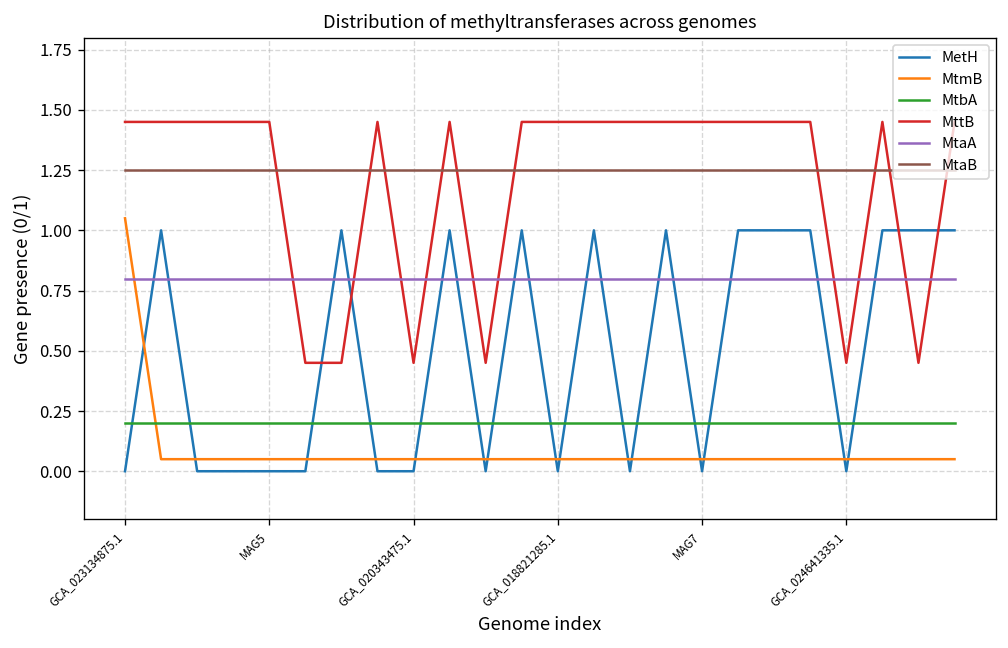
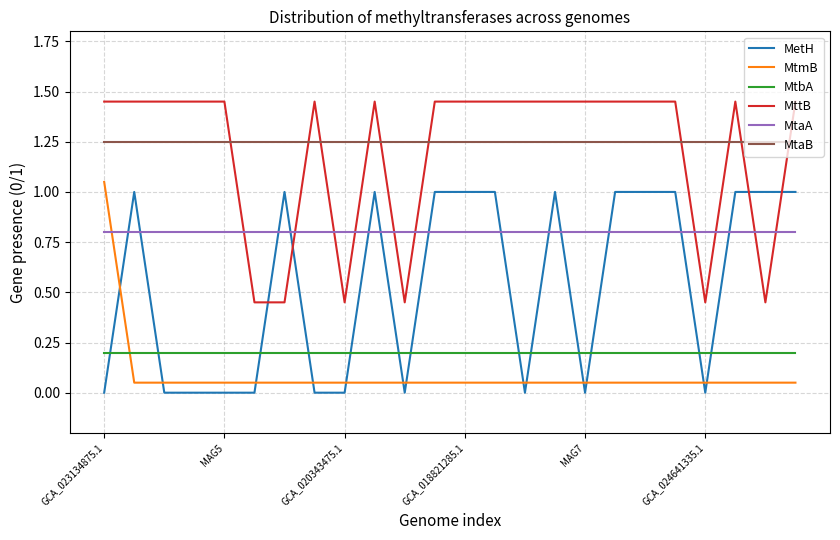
MetH, GCA_018821285.1: 0 -> 1
